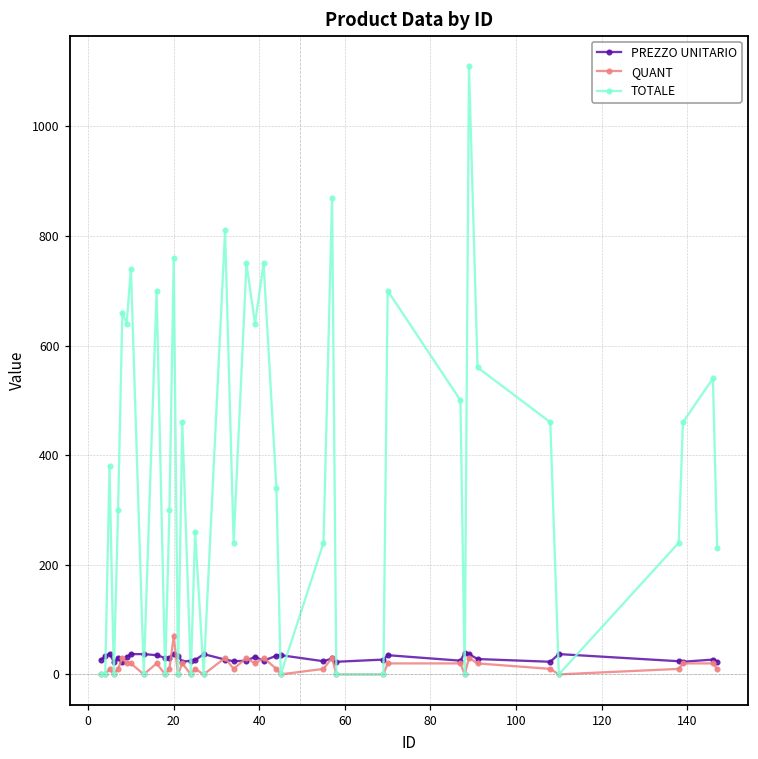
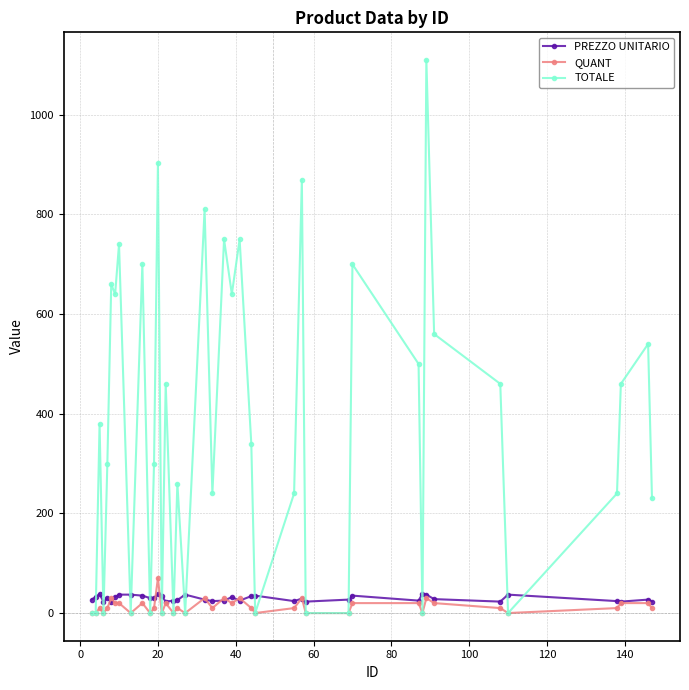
TOTALE, 20: 760 -> 900
